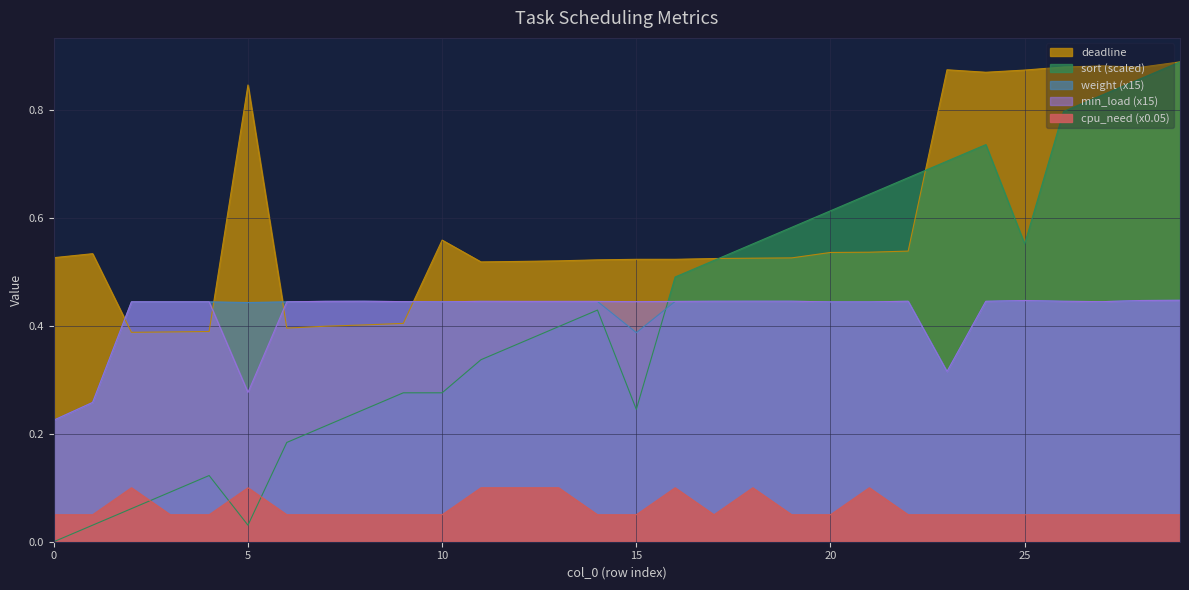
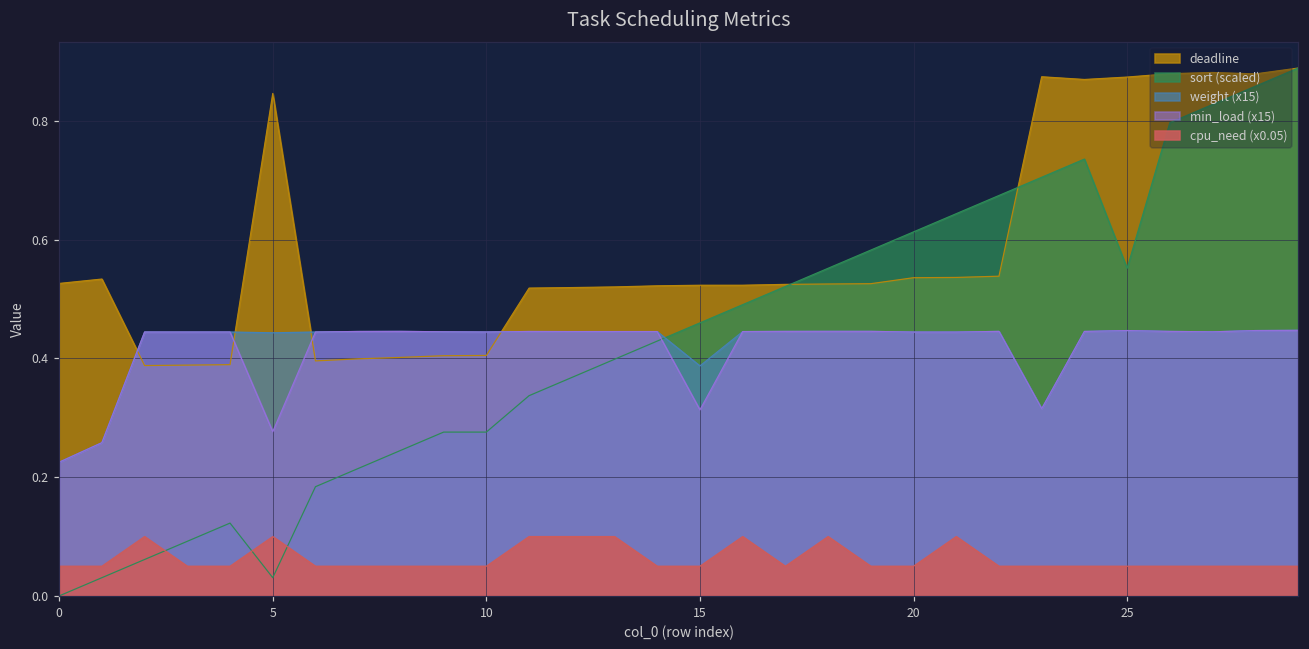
deadline, 10: 0.56 -> 0.41
sort (scaled), 15: 0.25 -> 0.46
min_load (x15), 15: 0.44 -> 0.31
